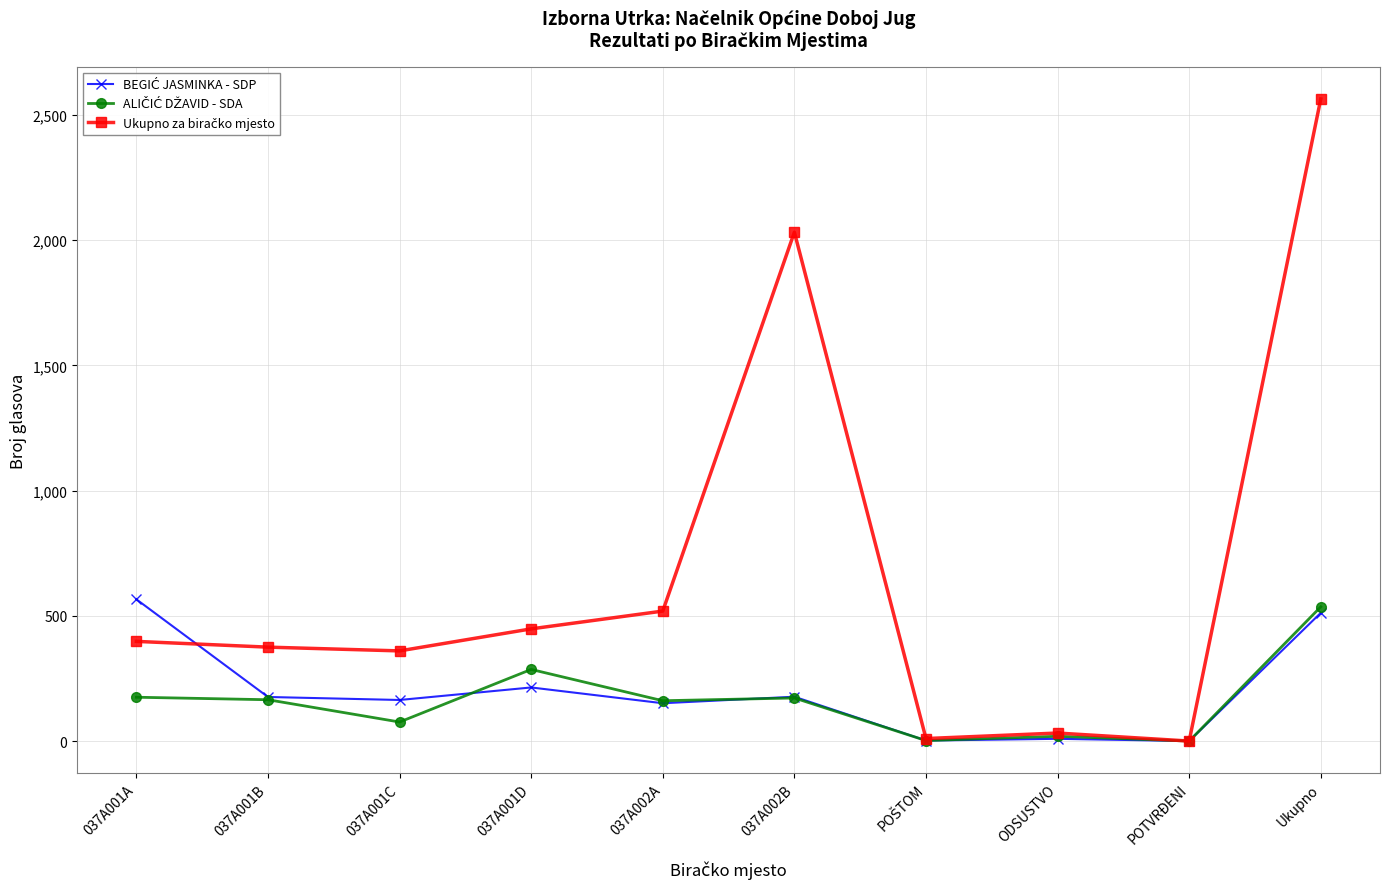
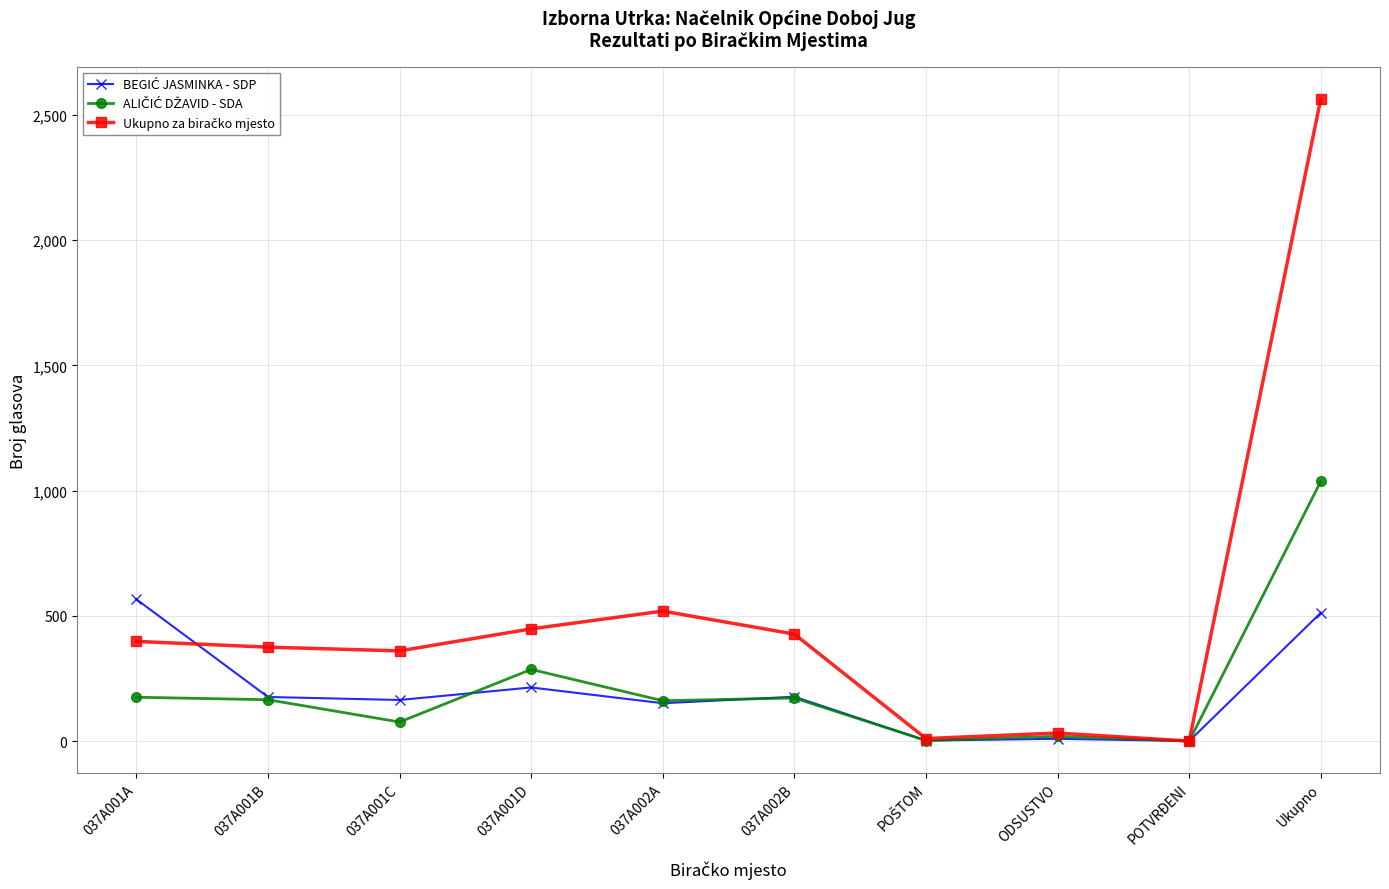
Ukupno za biračko mjesto, 037A002B: 2,030 -> 430
ALIČIĆ DŽAVID - SDA, Ukupno: 540 -> 1,040
